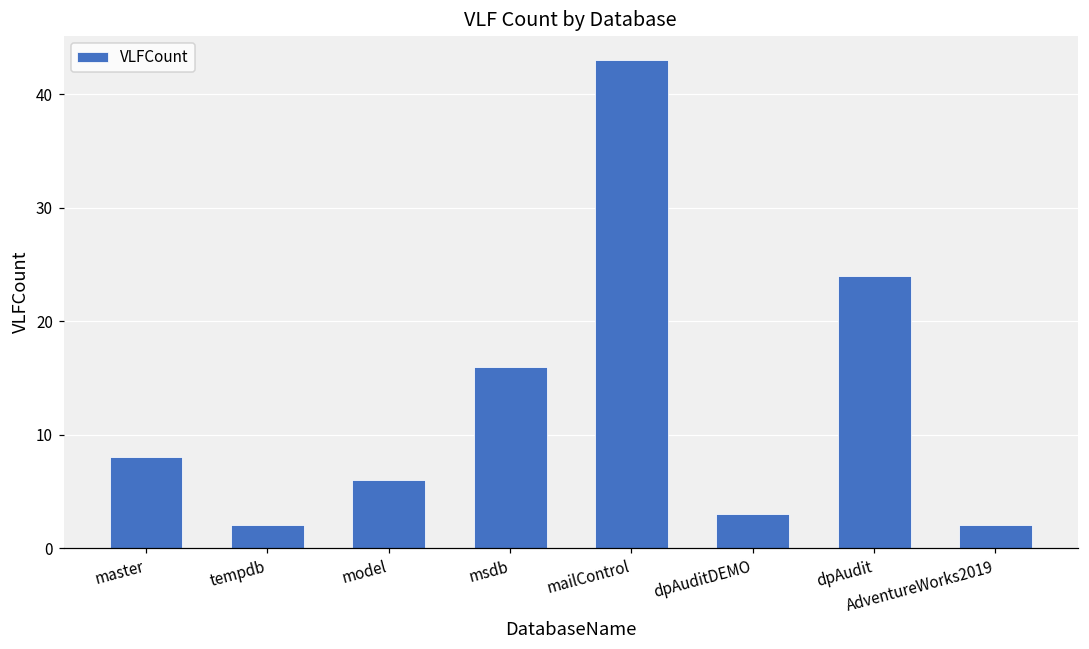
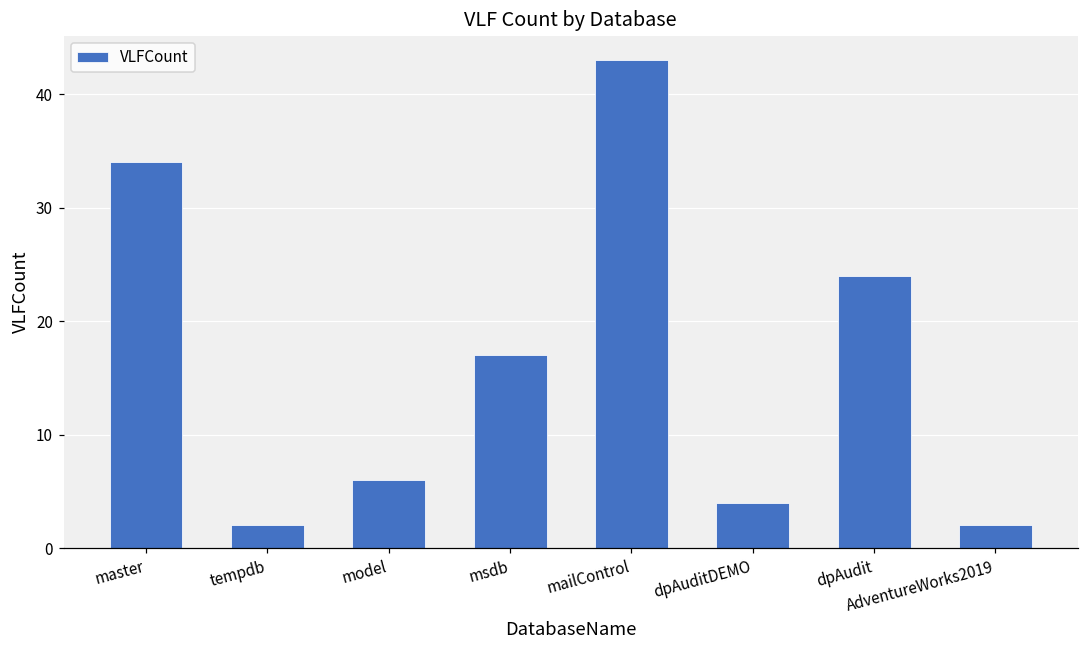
master: 8 -> 34
msdb: 16 -> 17
dpAuditDEMO: 3 -> 4
